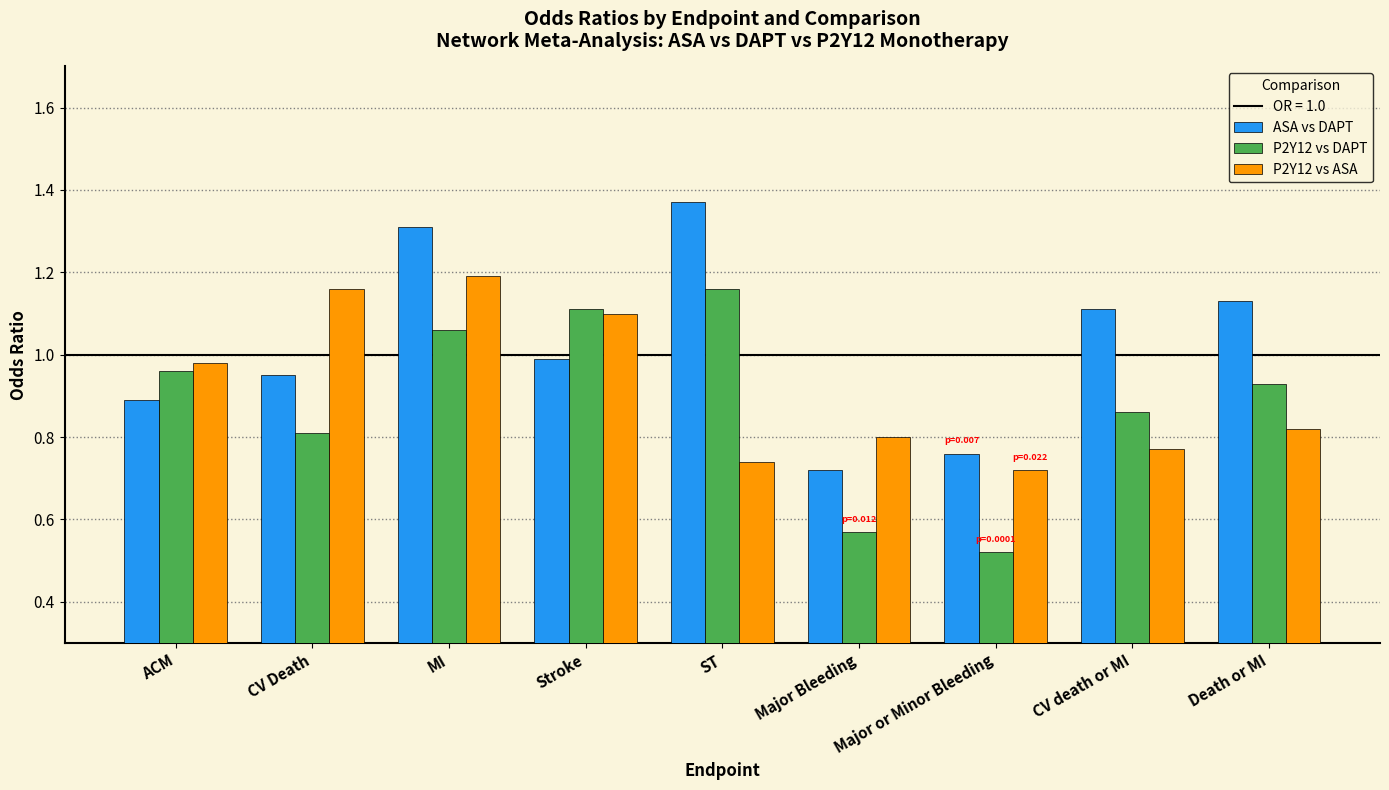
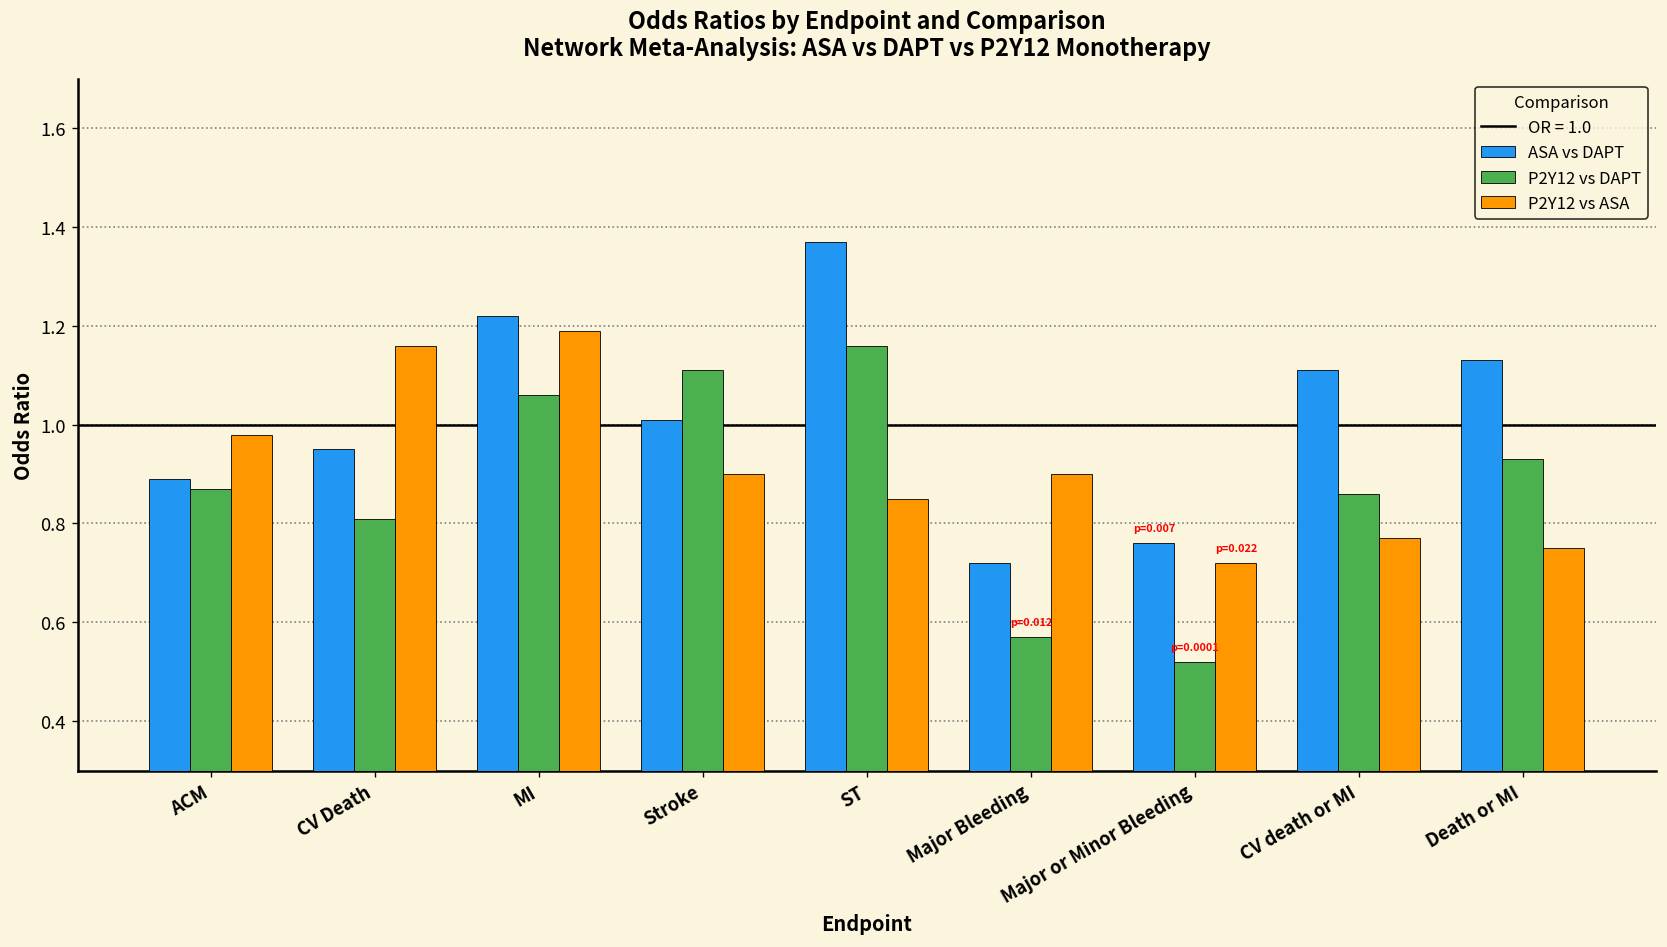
P2Y12 vs DAPT, ACM: 0.96 -> 0.87
ASA vs DAPT, MI: 1.31 -> 1.22
ASA vs DAPT, Stroke: 0.99 -> 1.01
P2Y12 vs ASA, Stroke: 1.1 -> 0.9
P2Y12 vs ASA, ST: 0.74 -> 0.85
P2Y12 vs ASA, Major Bleeding: 0.8 -> 0.9
P2Y12 vs ASA, Death or MI: 0.82 -> 0.75
